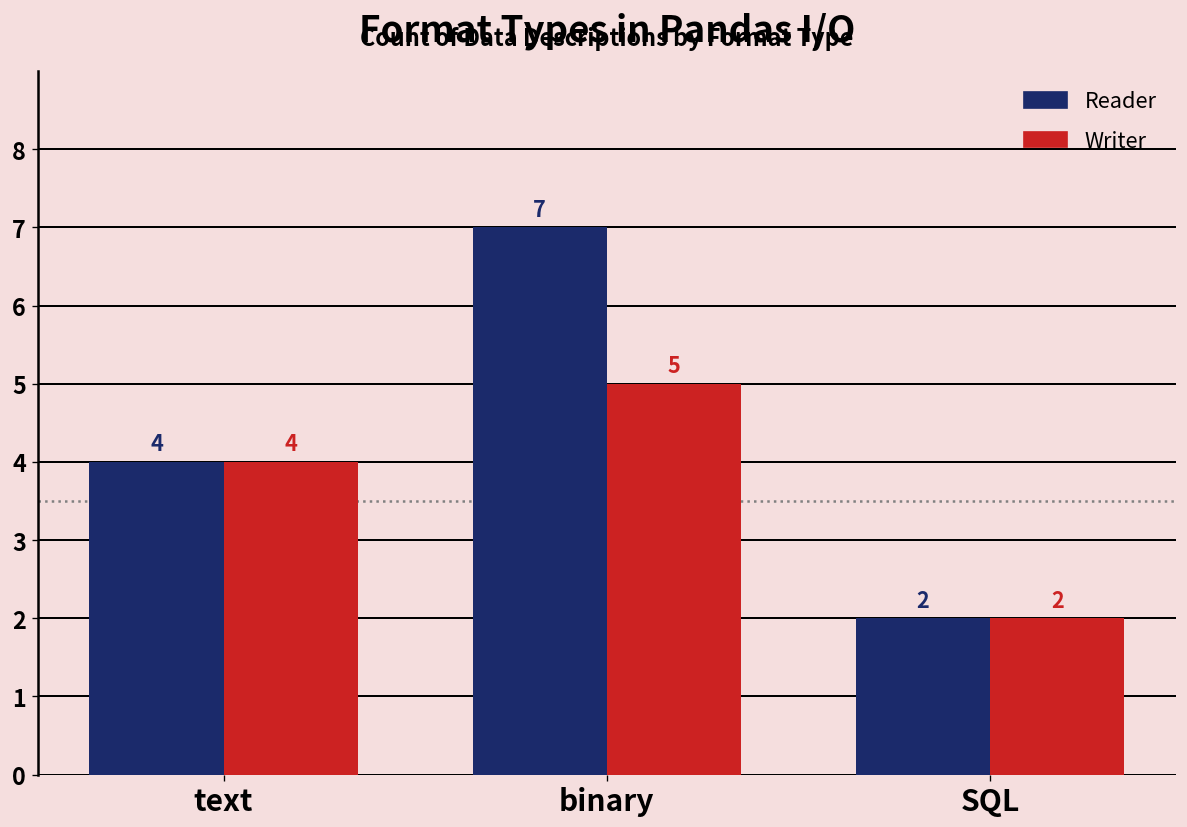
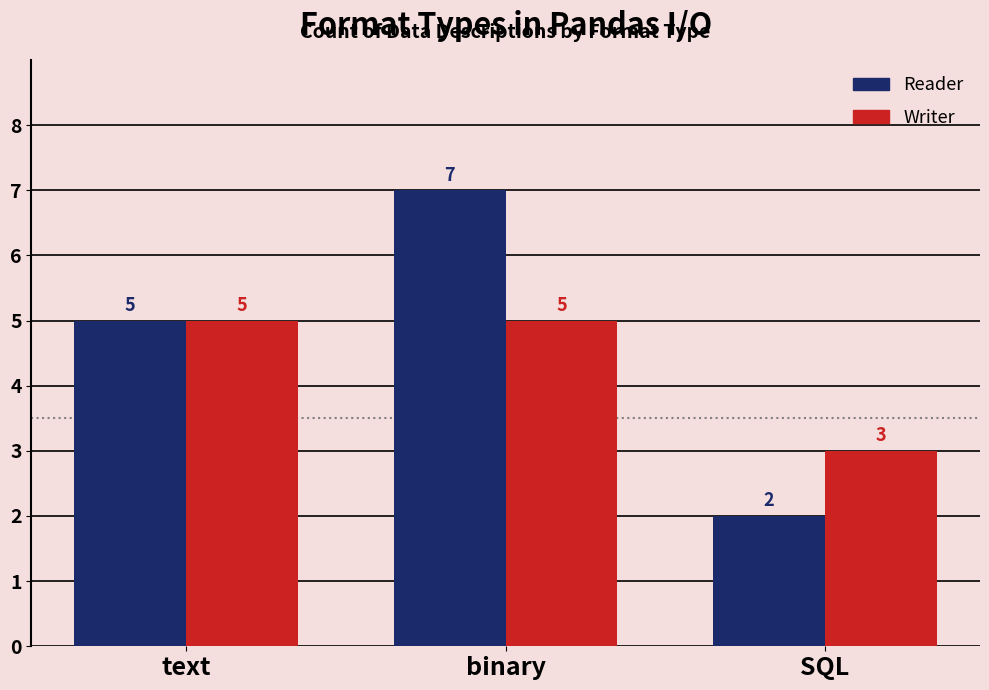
Reader, text: 4 -> 5
Writer, text: 4 -> 5
Writer, SQL: 2 -> 3
